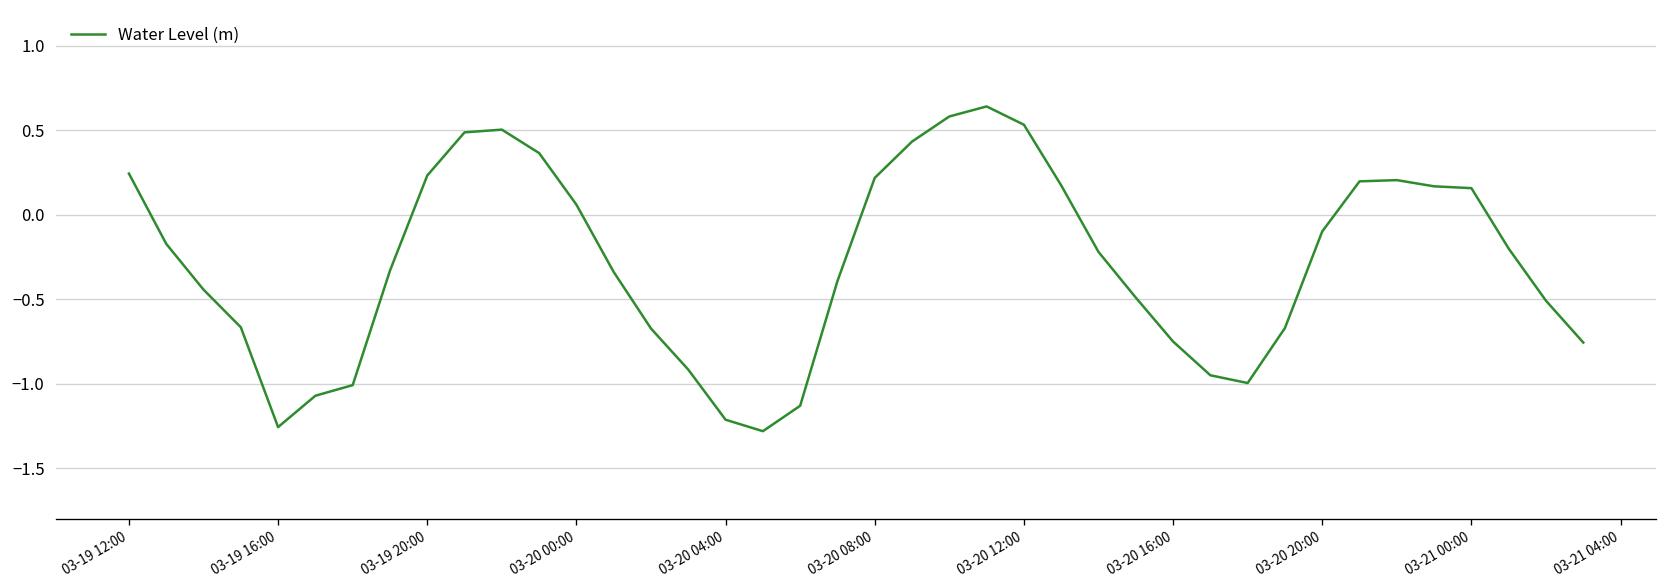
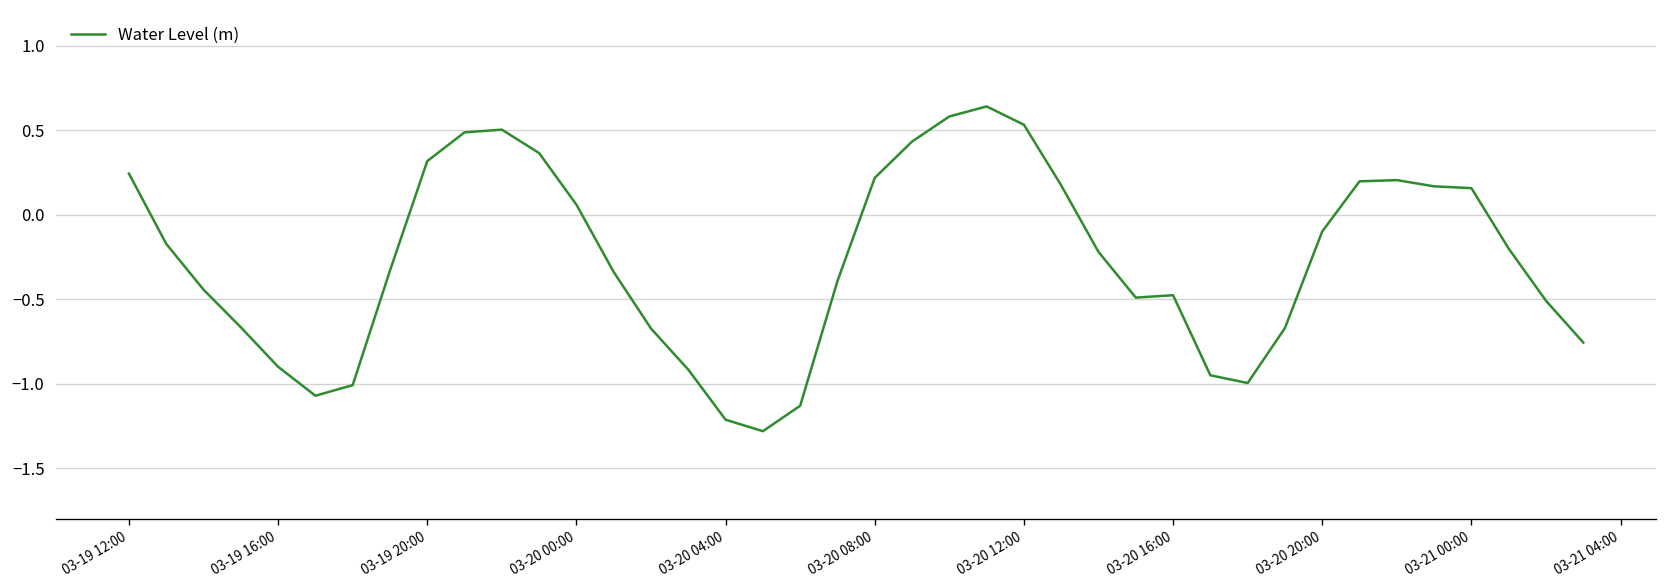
03-19 16:00: -1.26 -> -0.90
03-19 20:00: 0.23 -> 0.32
03-20 16:00: -0.75 -> -0.48
